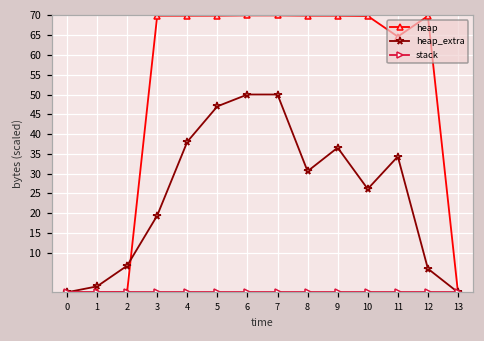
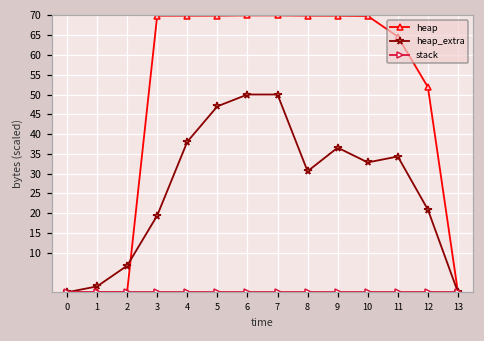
heap_extra, 10: 26 -> 33
heap, 12: 70 -> 52
heap_extra, 12: 6 -> 21
